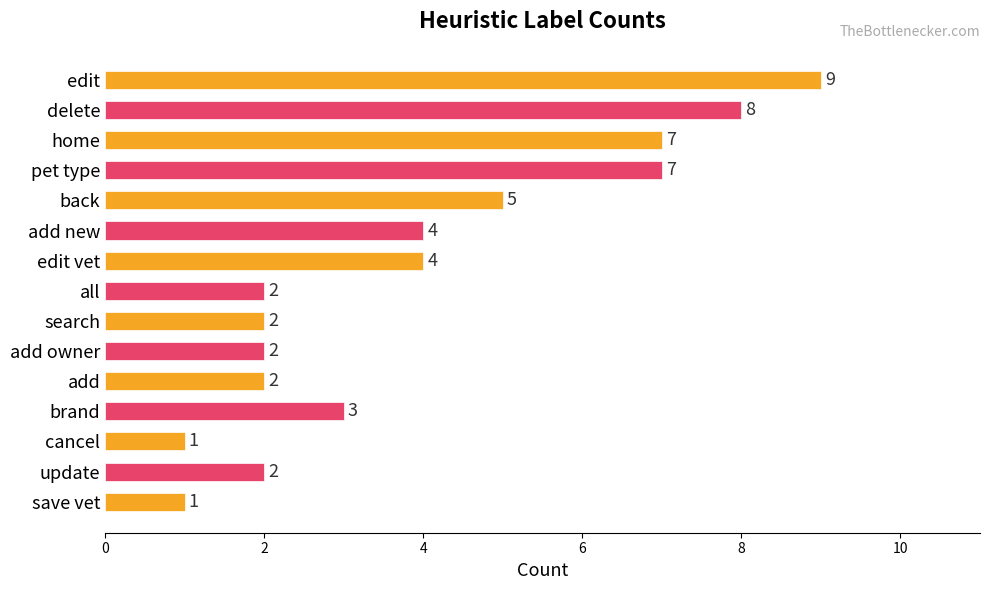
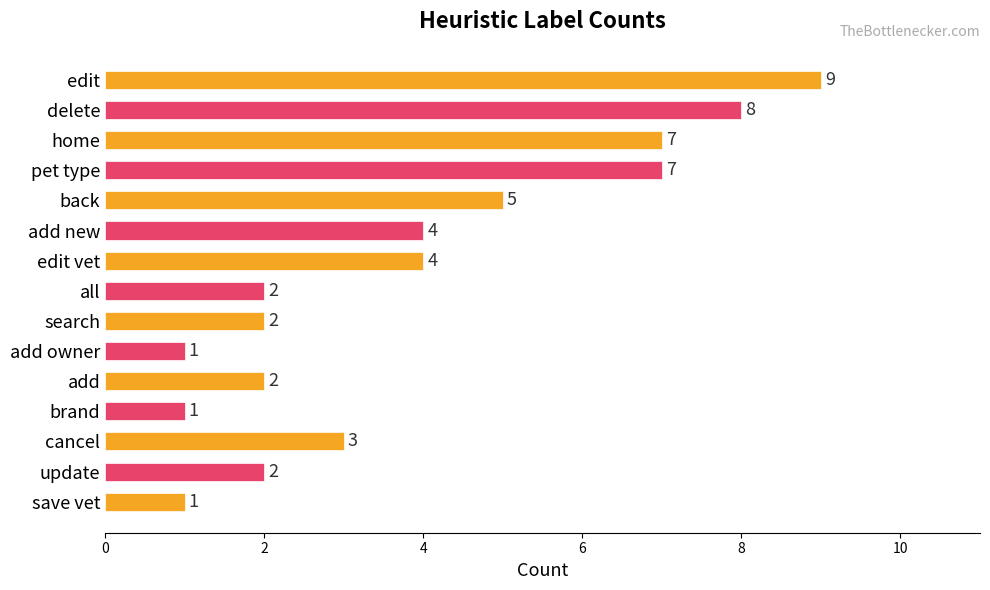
add owner: 2 -> 1
brand: 3 -> 1
cancel: 1 -> 3
